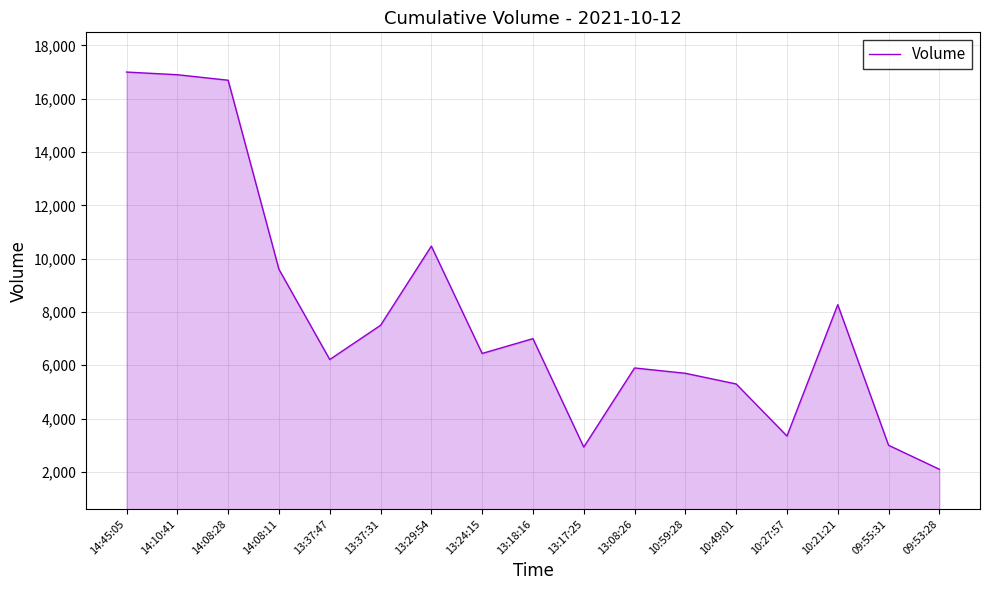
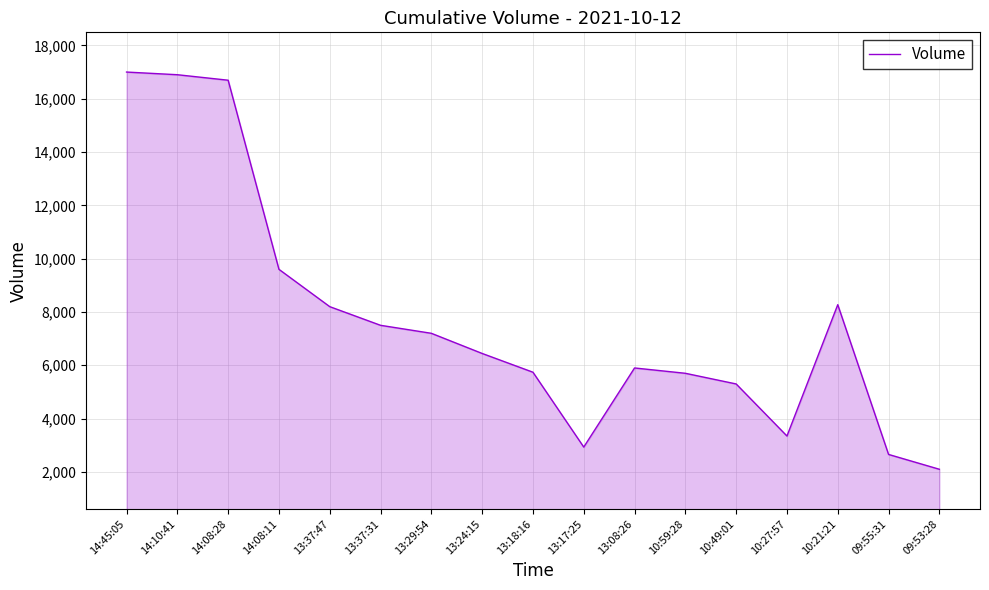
13:37:47: 6,200 -> 8,200
13:29:54: 10,500 -> 7,200
13:18:16: 7,000 -> 5,700
09:55:31: 3,000 -> 2,700
